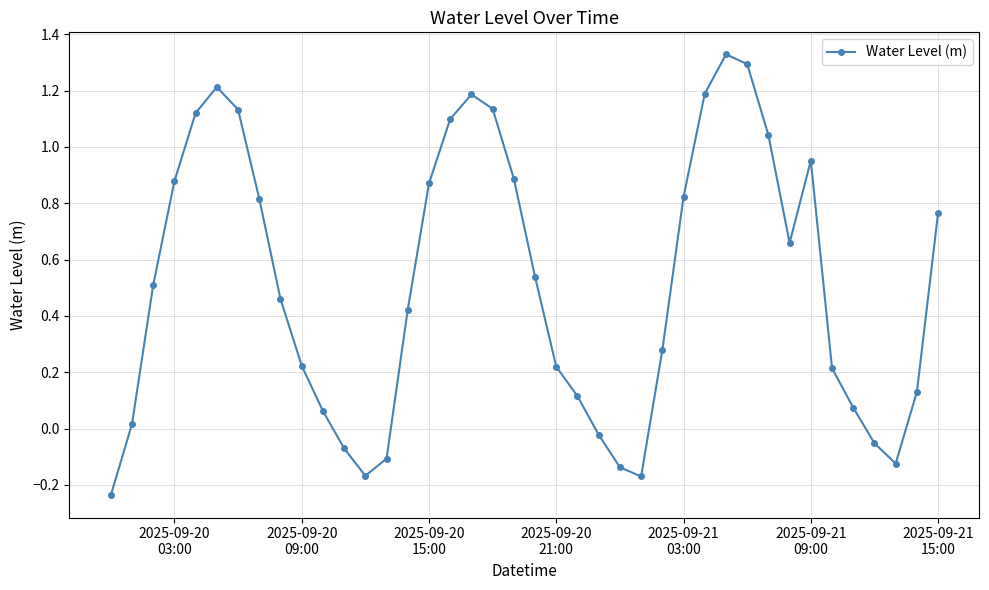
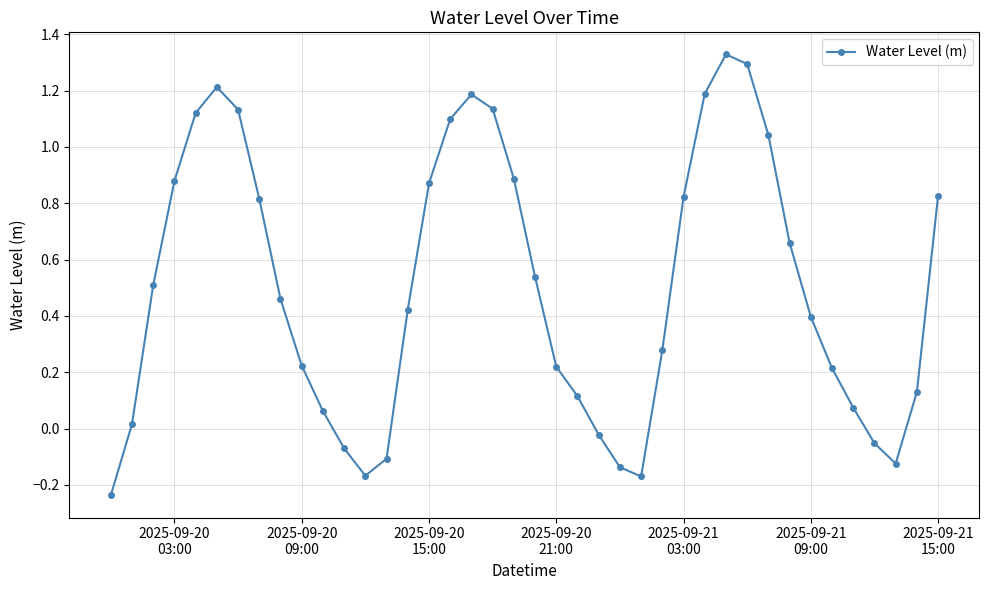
2025-09-21 09:00: 0.95 -> 0.40
2025-09-21 15:00: 0.77 -> 0.83
